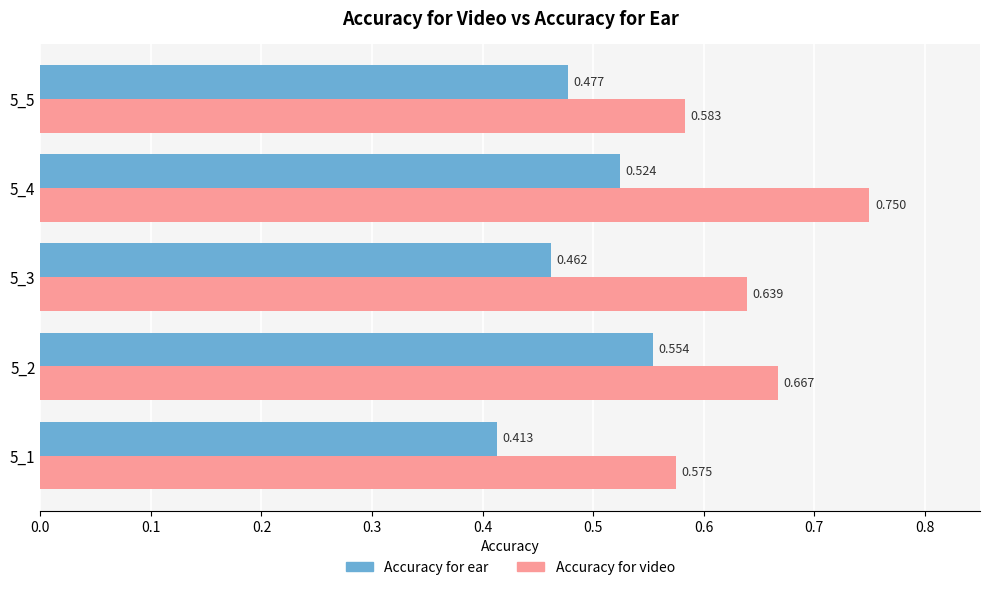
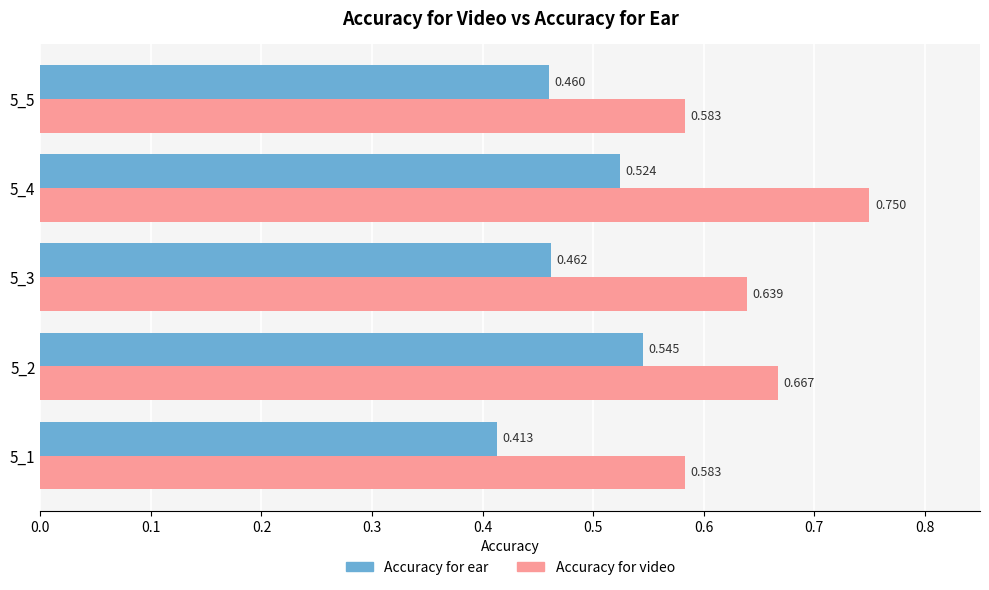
Accuracy for ear, 5_5: 0.477 -> 0.460
Accuracy for ear, 5_2: 0.554 -> 0.545
Accuracy for video, 5_1: 0.575 -> 0.583
